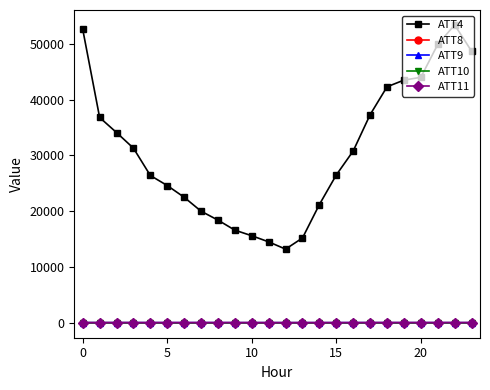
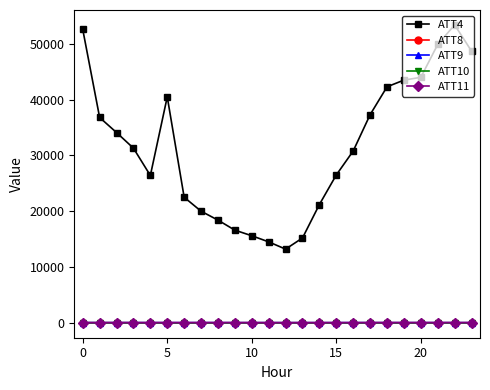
ATT4, 5: 25000 -> 40000
